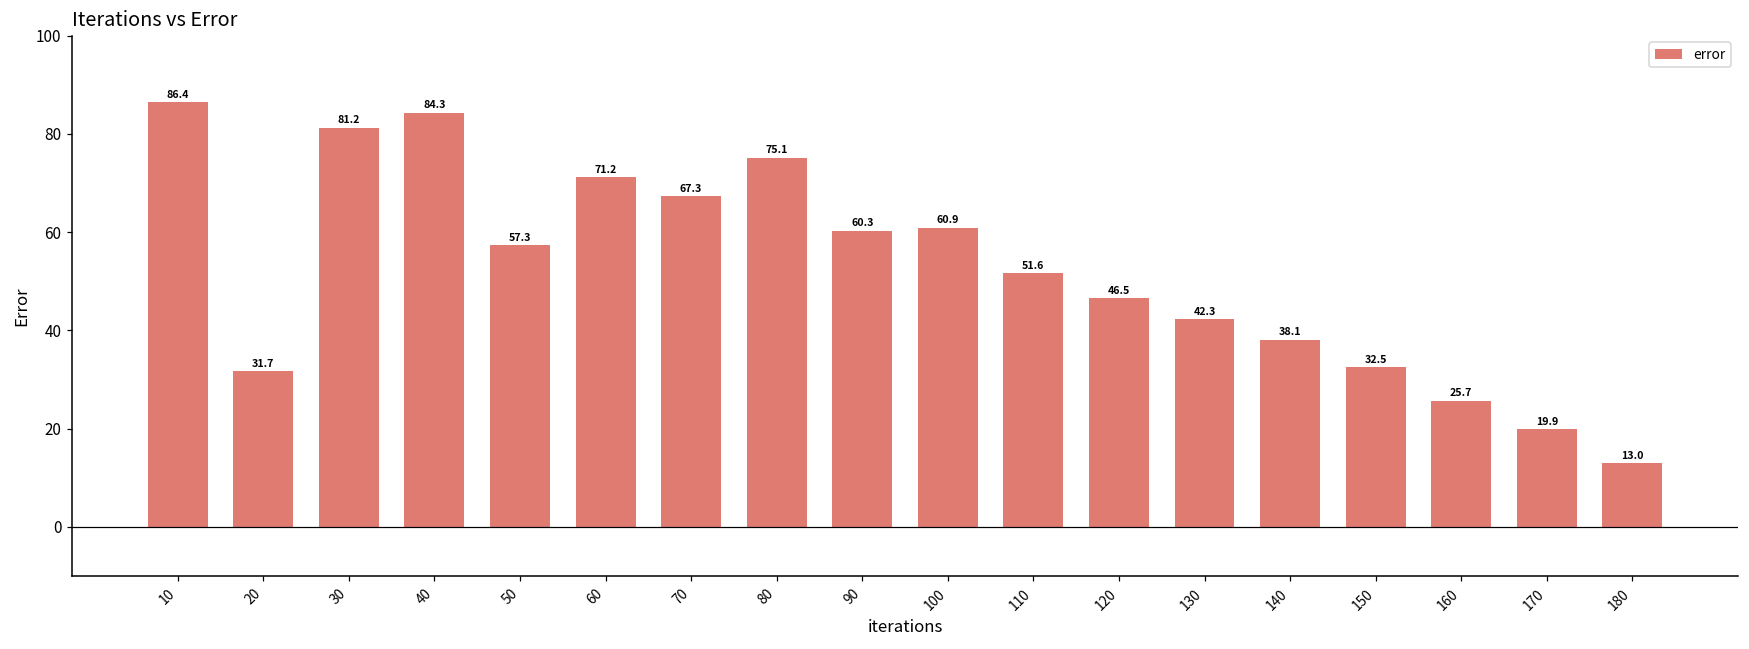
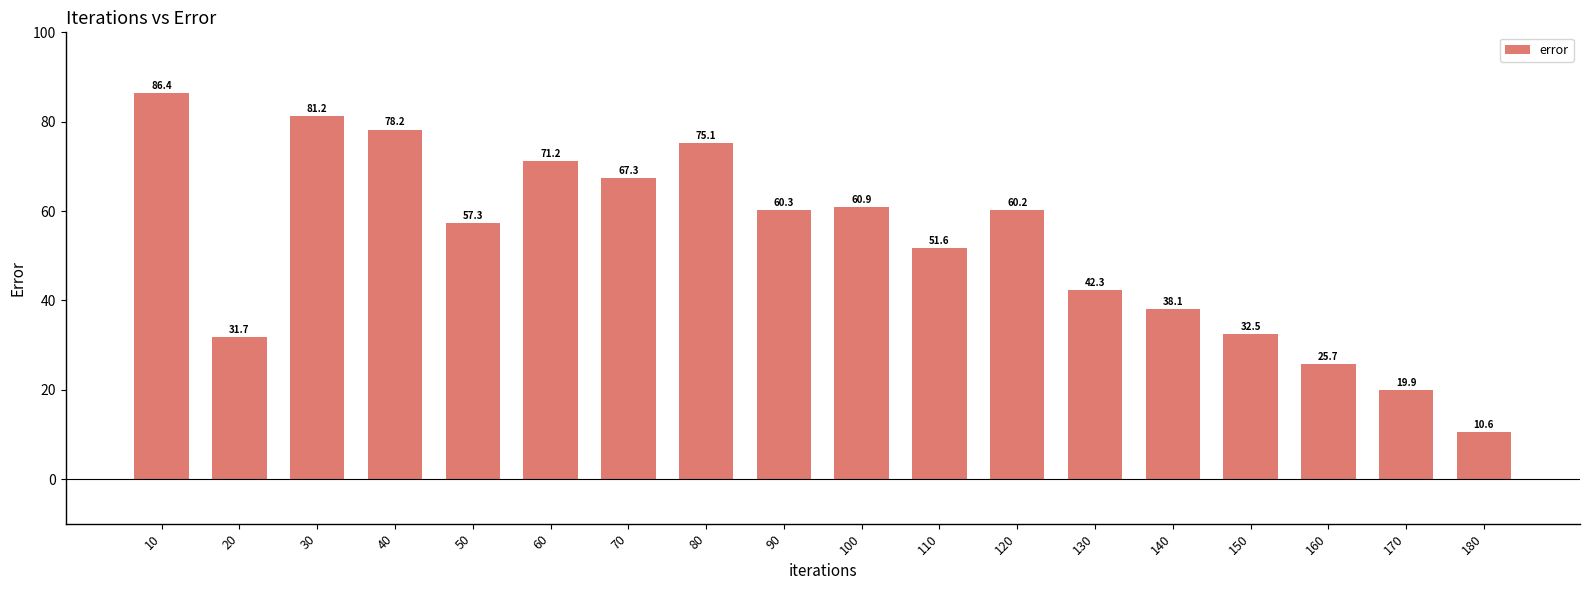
40: 84.3 -> 78.2
120: 46.5 -> 60.2
180: 13.0 -> 10.6
